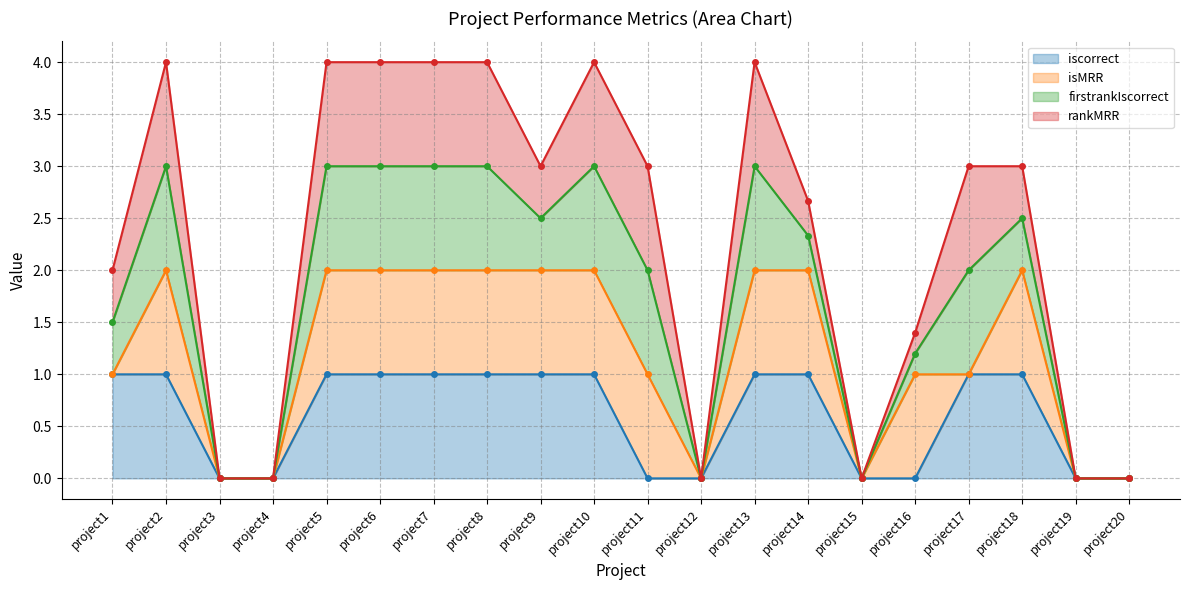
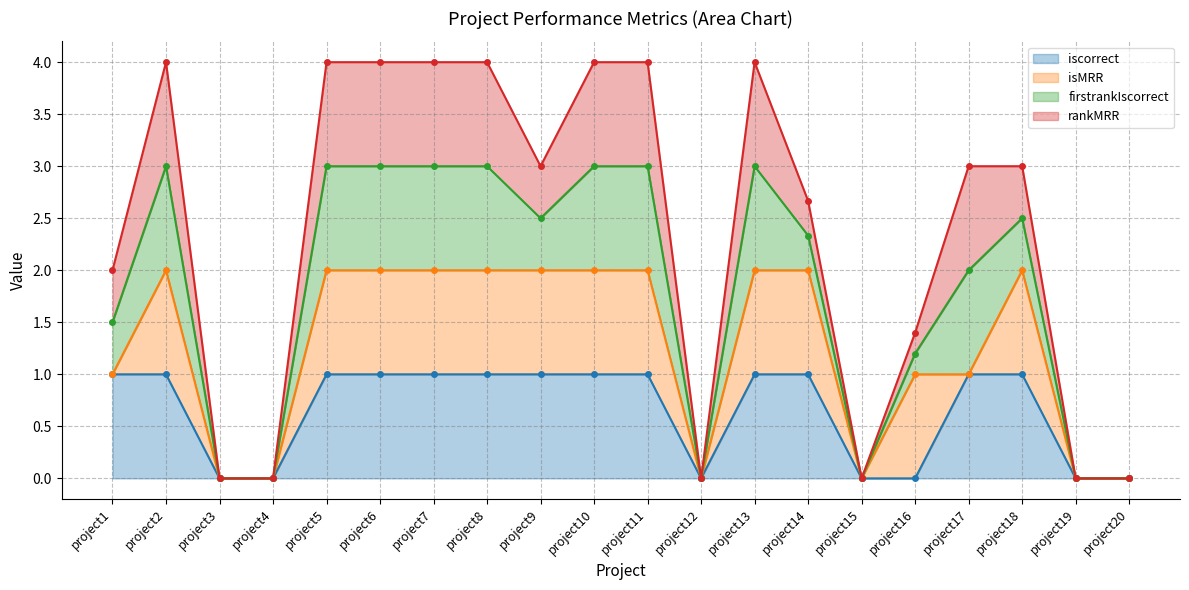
iscorrect, project11: 0 -> 1
